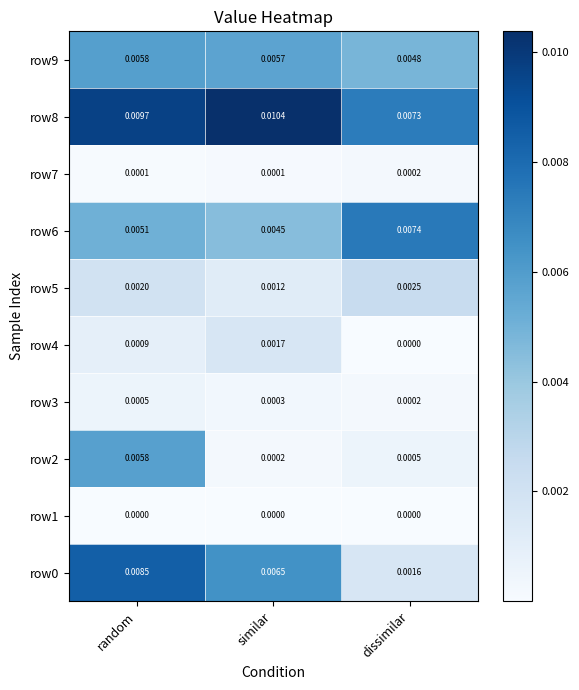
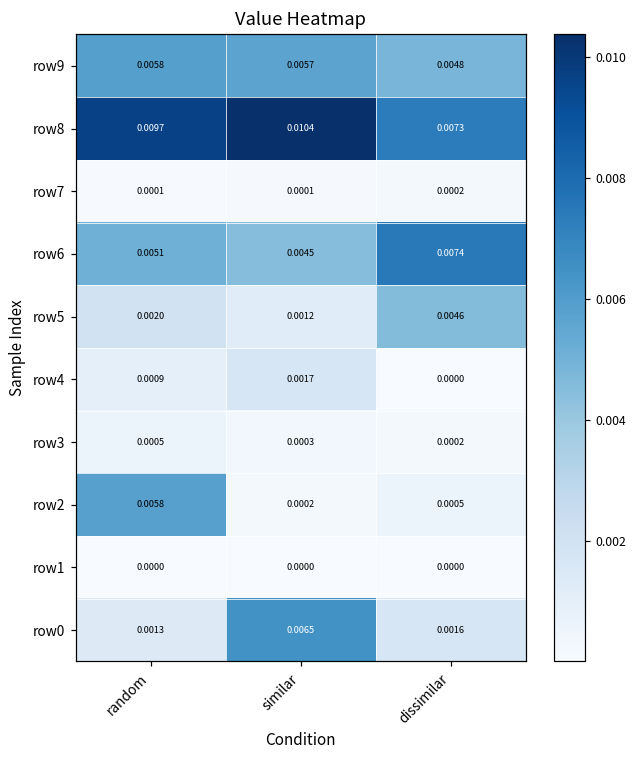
row5, dissimilar: 0.0025 -> 0.0046
row0, random: 0.0085 -> 0.0013
